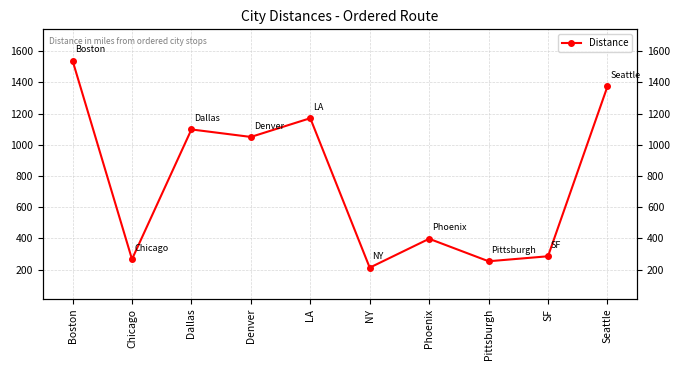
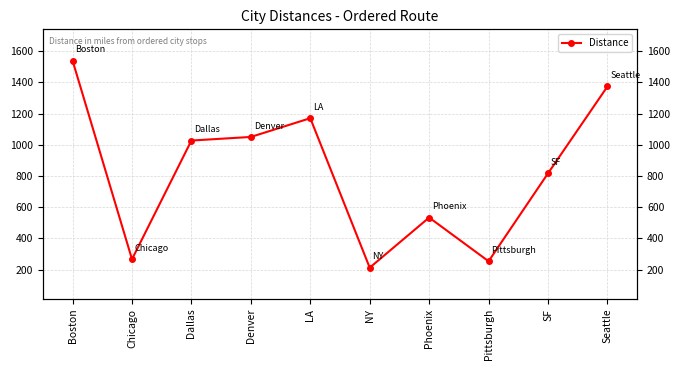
Dallas: 1100 -> 1030
Phoenix: 400 -> 530
SF: 290 -> 820
